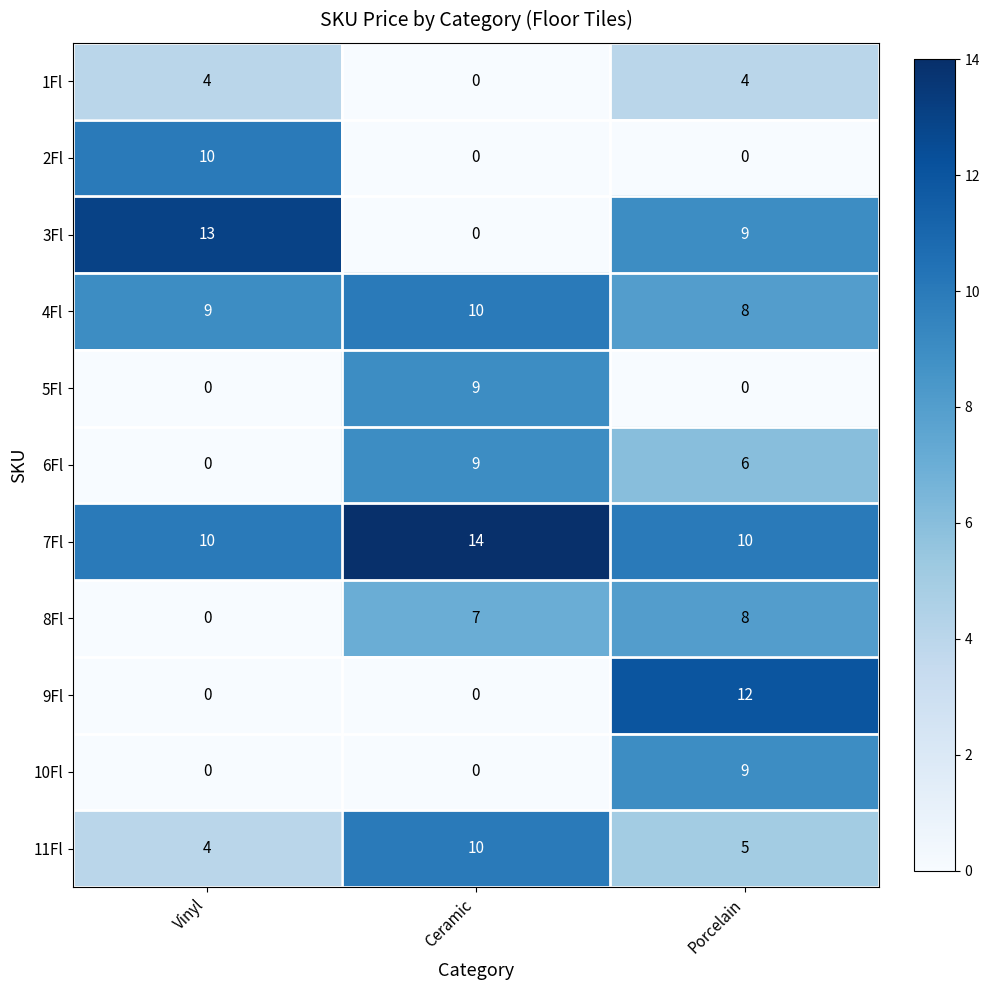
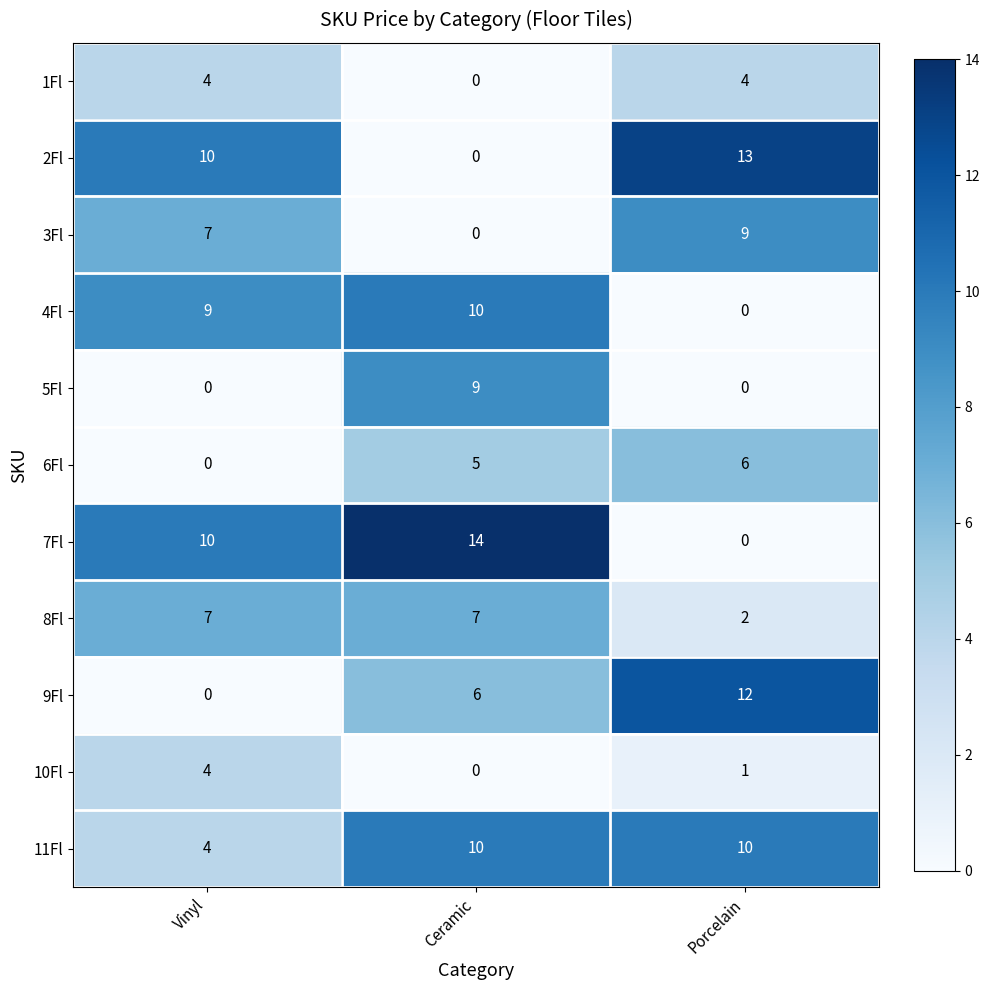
2Fl, Porcelain: 0 -> 13
3Fl, Vinyl: 13 -> 7
4Fl, Porcelain: 8 -> 0
6Fl, Ceramic: 9 -> 5
7Fl, Porcelain: 10 -> 0
8Fl, Vinyl: 0 -> 7
8Fl, Porcelain: 8 -> 2
9Fl, Ceramic: 0 -> 6
10Fl, Vinyl: 0 -> 4
10Fl, Porcelain: 9 -> 1
11Fl, Porcelain: 5 -> 10
